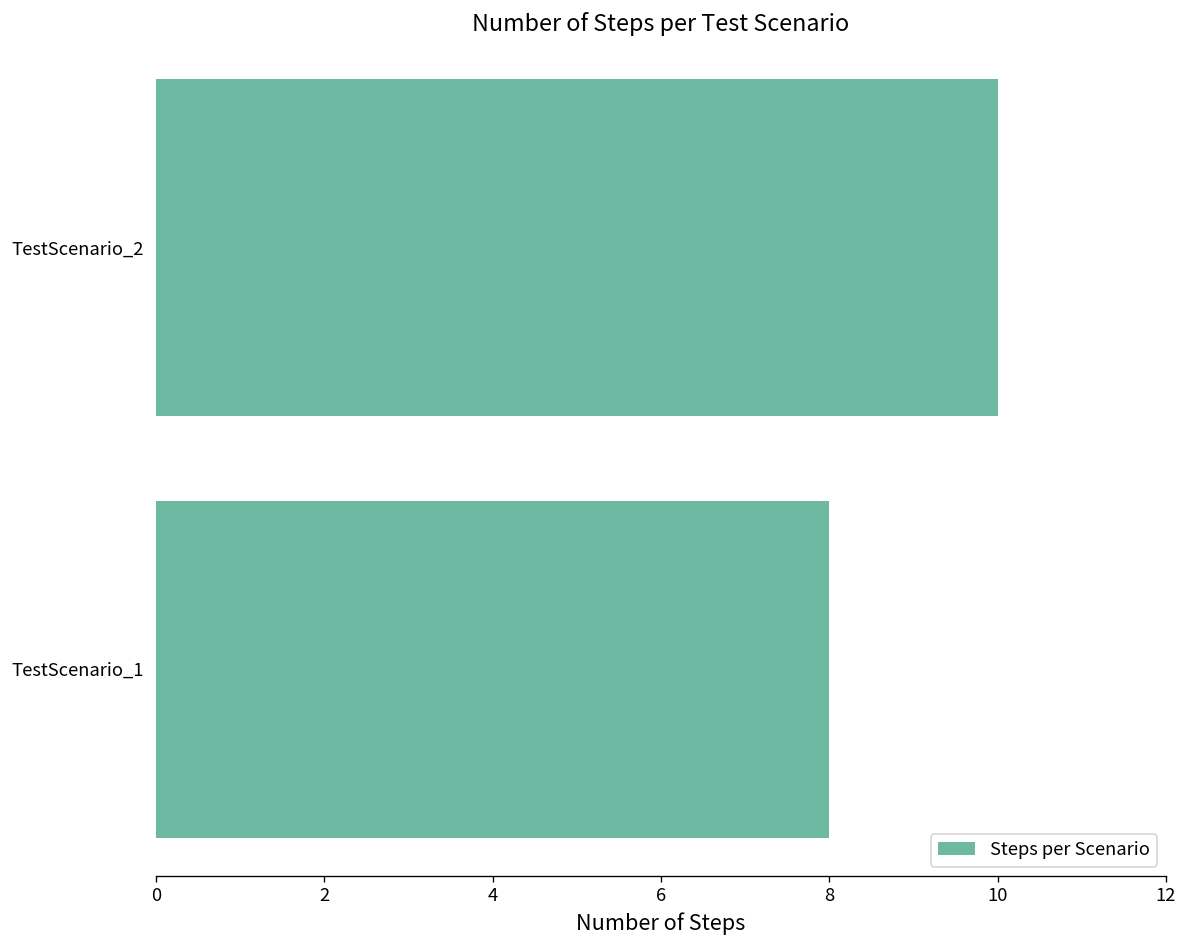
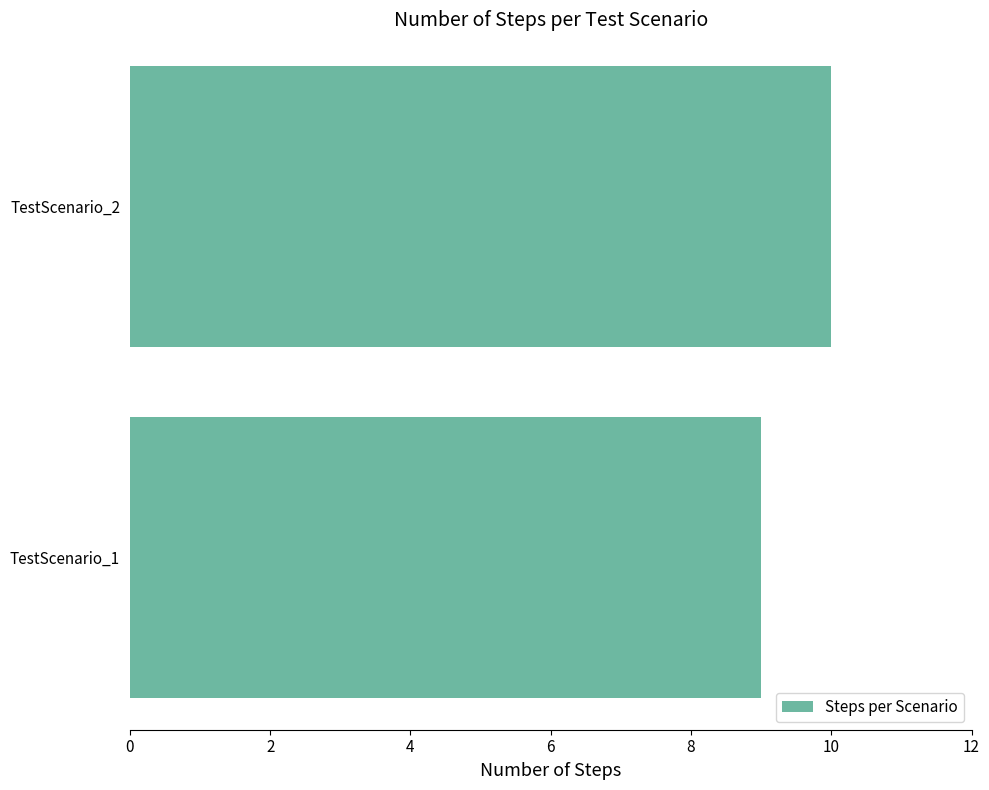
TestScenario_1: 8 -> 9
